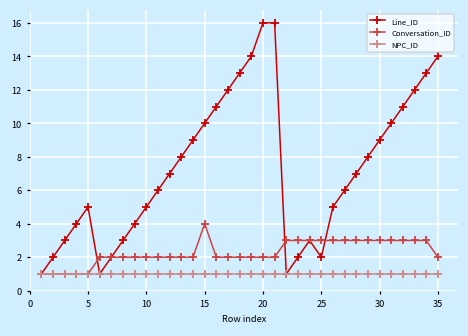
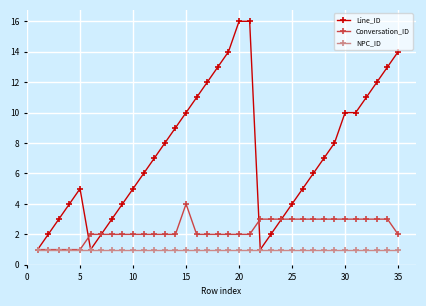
Line_ID, 25: 2 -> 4
Line_ID, 30: 9 -> 10
